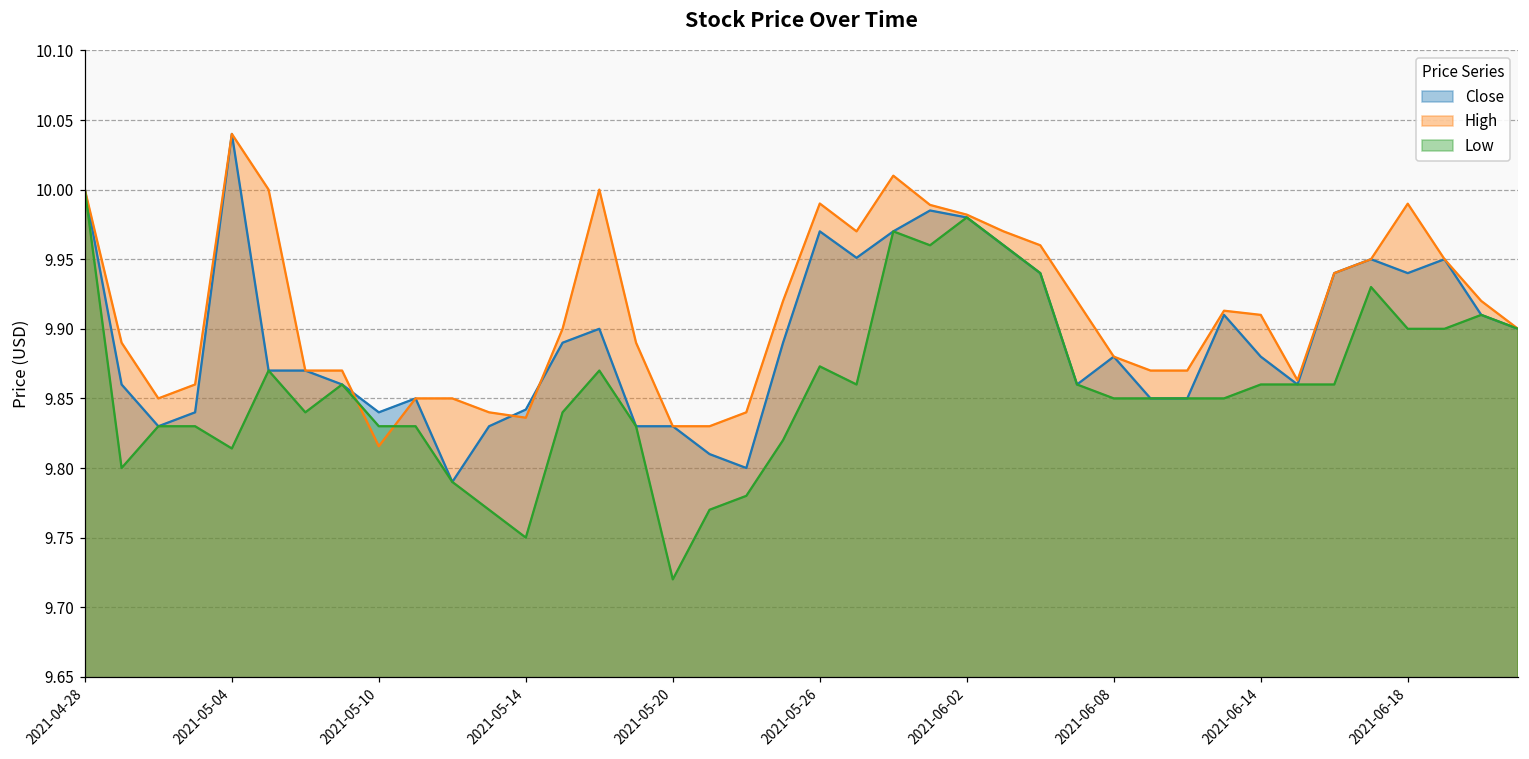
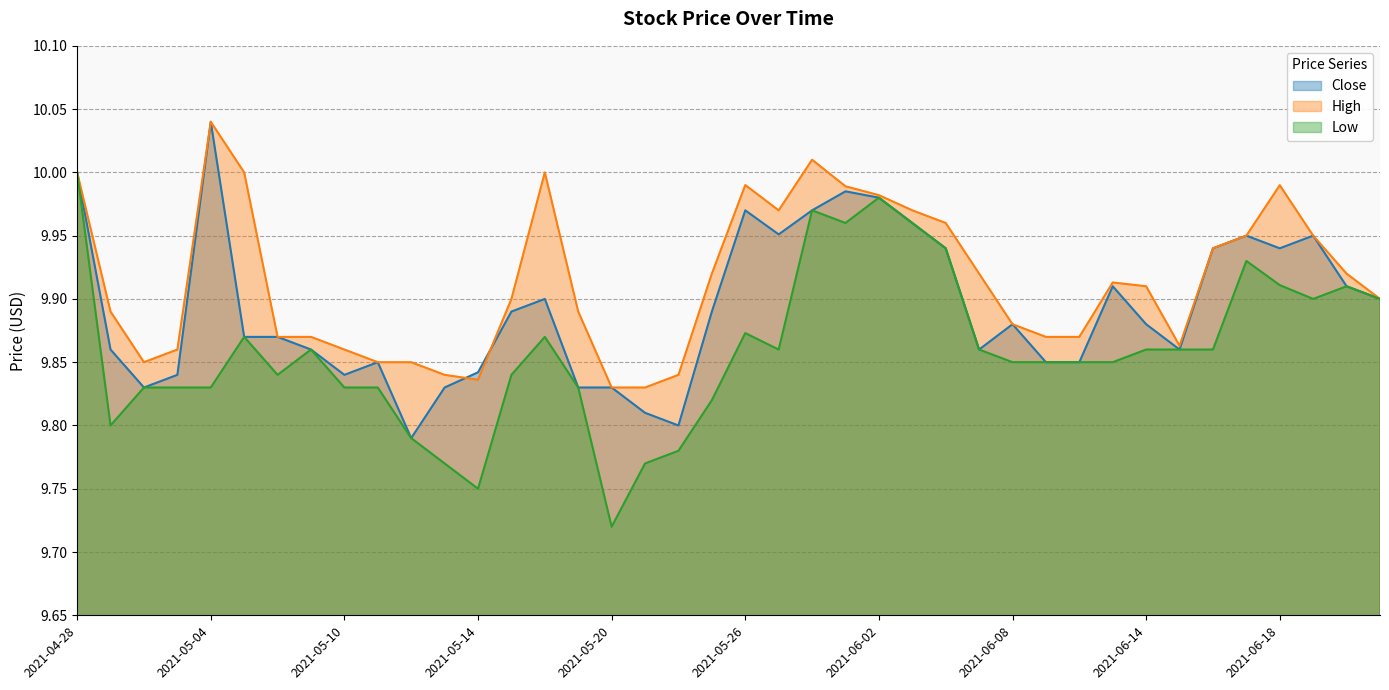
Low, 2021-05-04: 9.814 -> 9.830
High, 2021-05-10: 9.816 -> 9.860
Low, 2021-06-18: 9.900 -> 9.911
